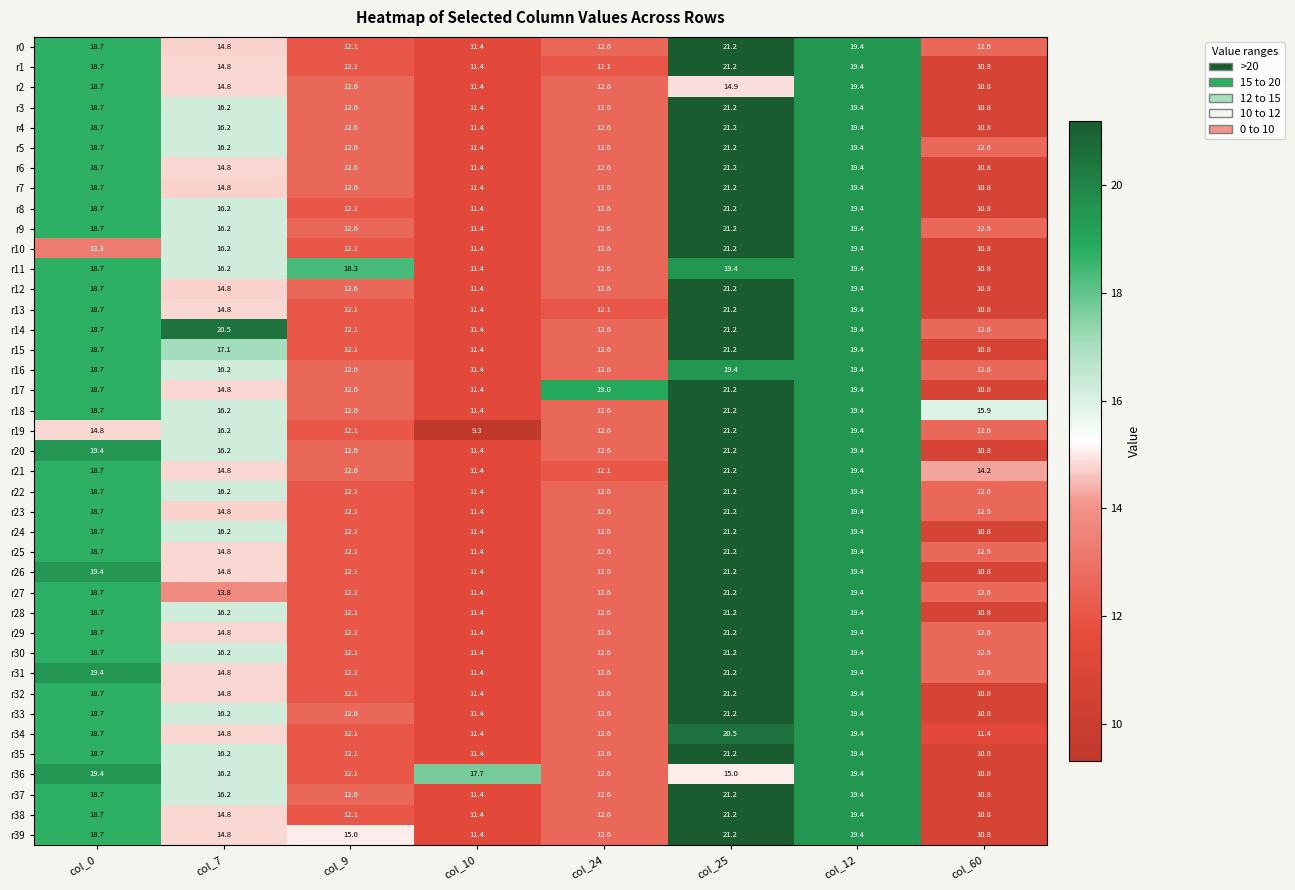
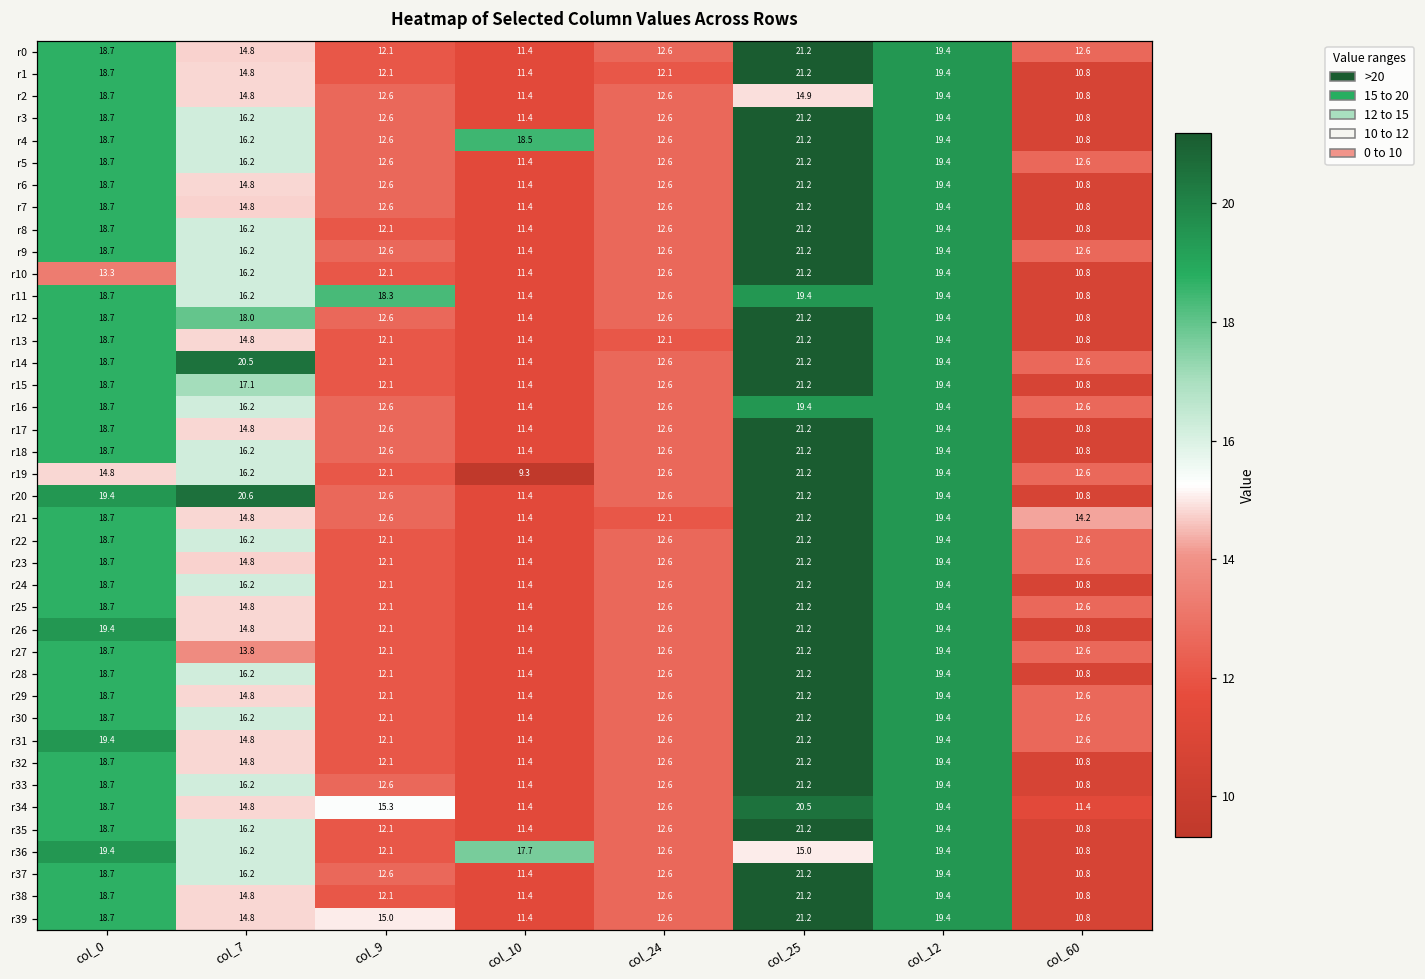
r4, col_10: 11.4 -> 18.5
r12, col_7: 14.8 -> 18.0
r17, col_24: 19.0 -> 12.6
r18, col_60: 15.9 -> 10.8
r20, col_7: 16.2 -> 20.6
r34, col_9: 12.1 -> 15.3
